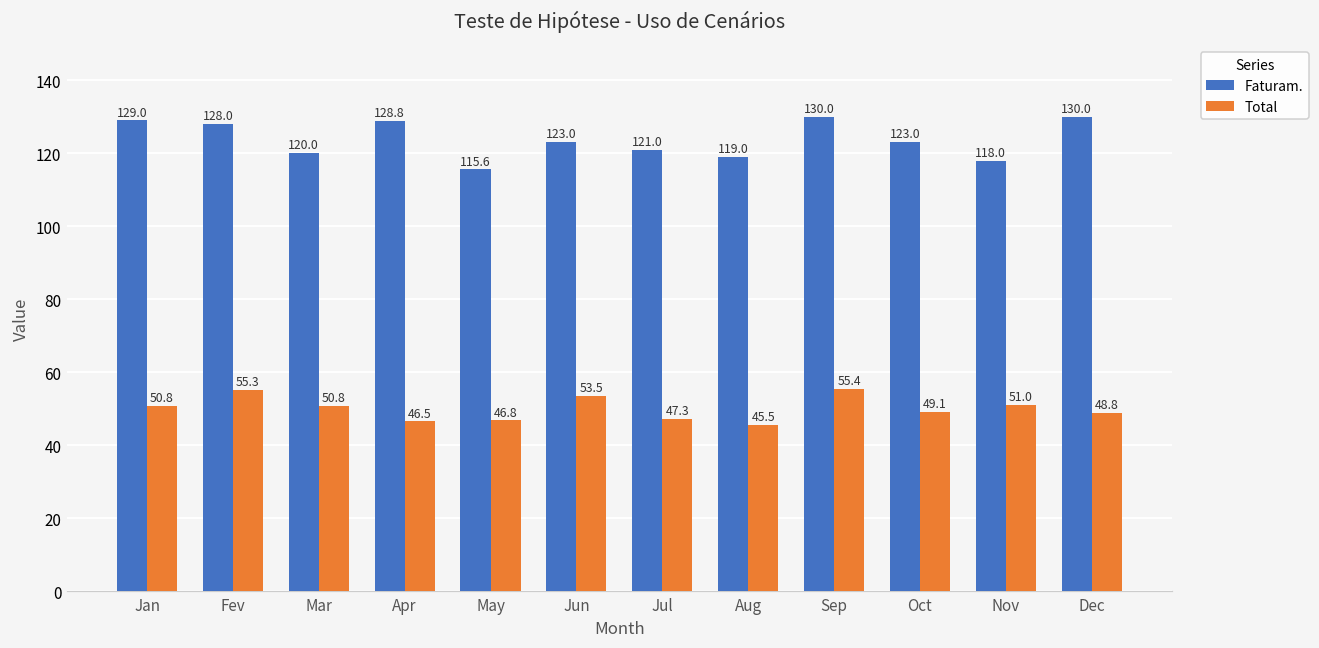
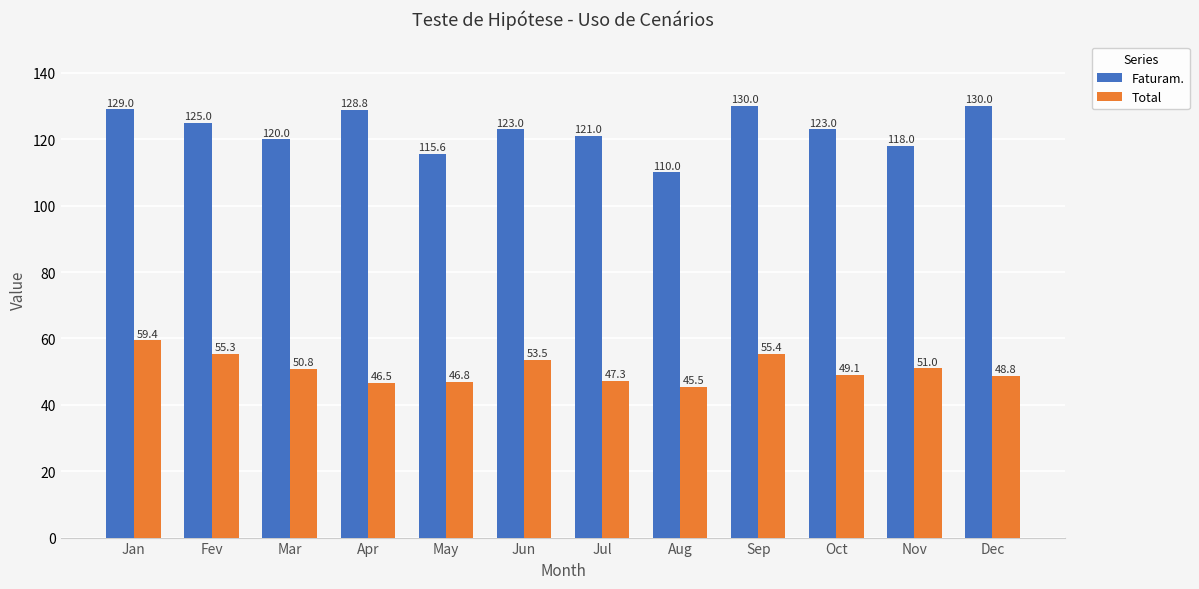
Total, Jan: 50.8 -> 59.4
Faturam., Fev: 128.0 -> 125.0
Faturam., Aug: 119.0 -> 110.0
